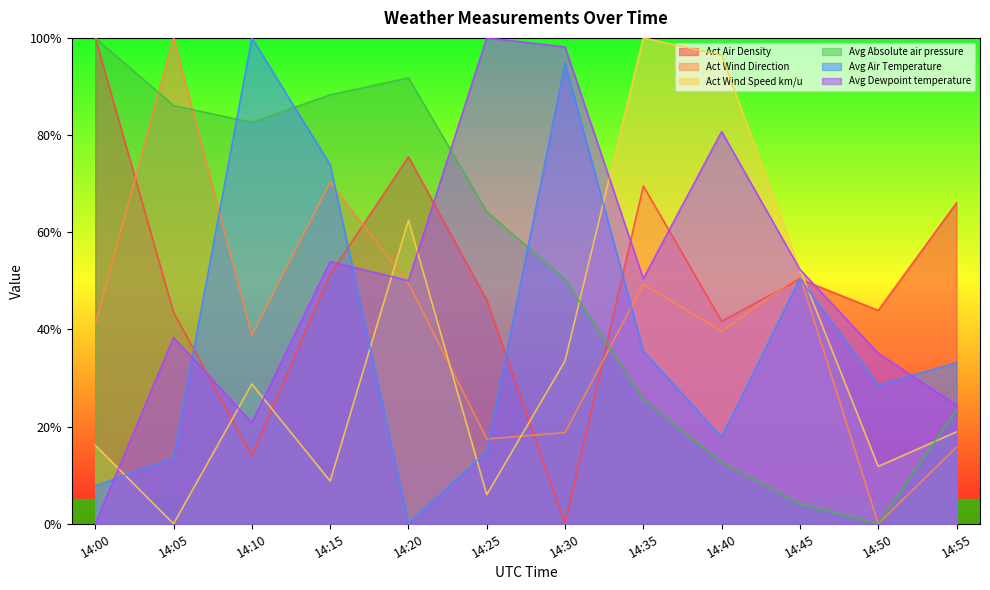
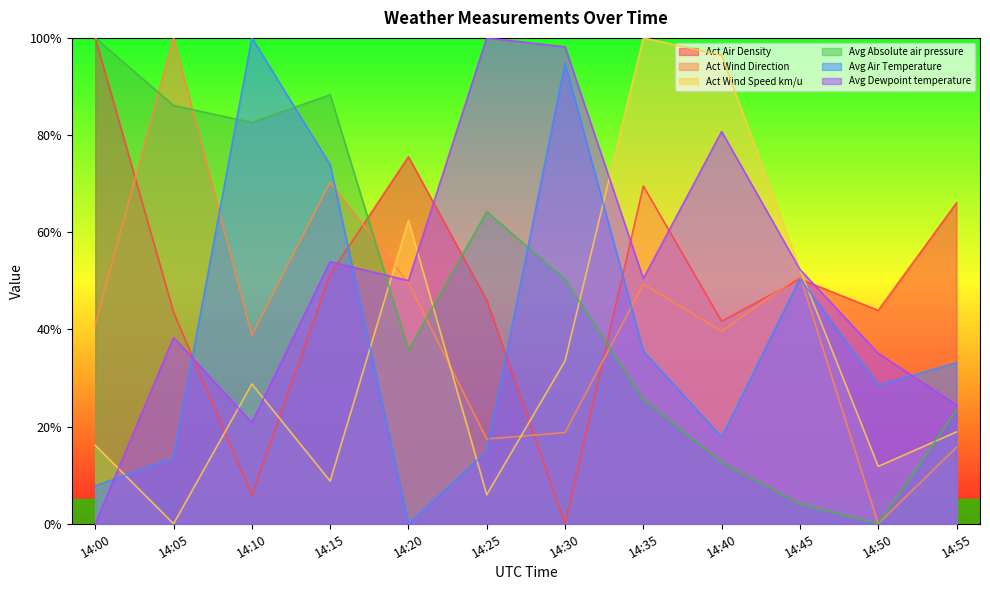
Act Air Density, 14:10: 14% -> 6%
Avg Absolute air pressure, 14:20: 92% -> 36%
